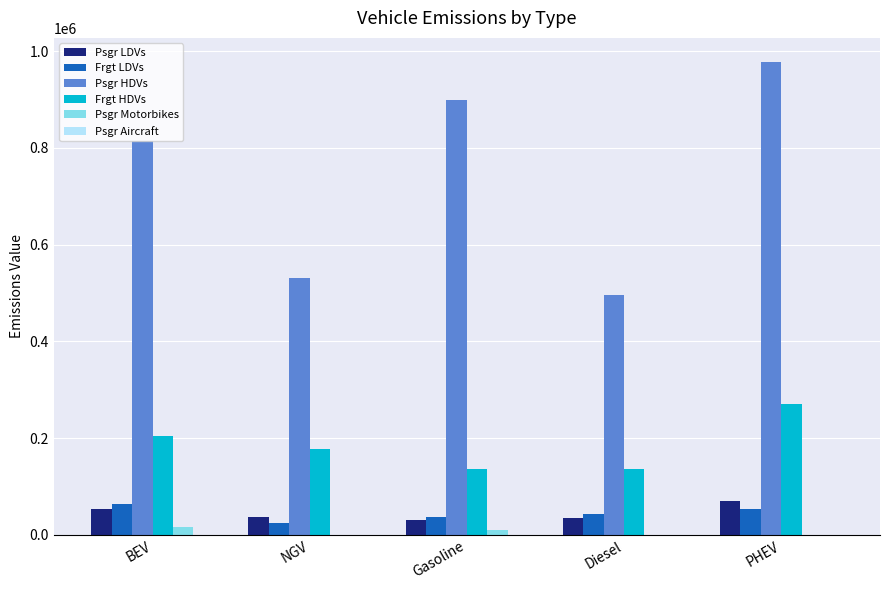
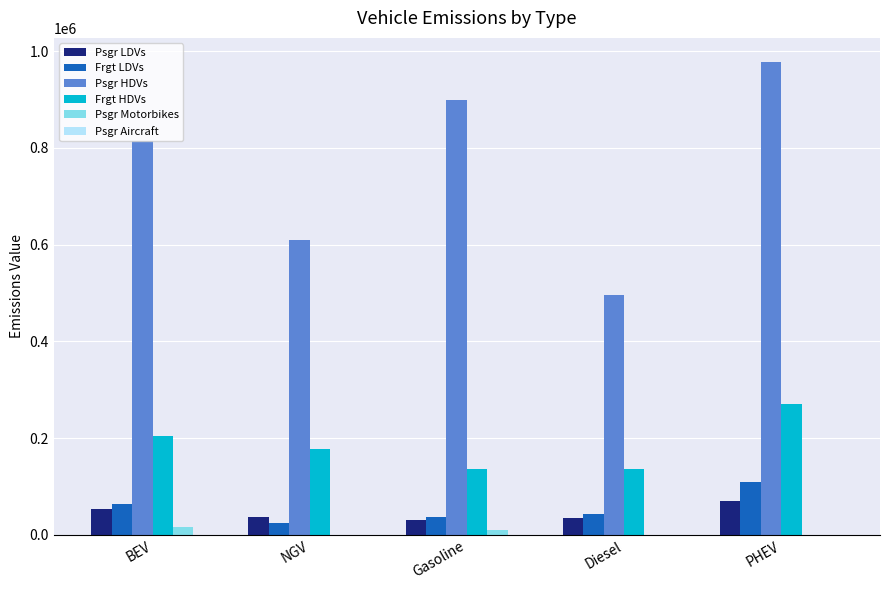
Psgr HDVs, NGV: 530000 -> 610000
Frgt LDVs, PHEV: 50000 -> 110000
